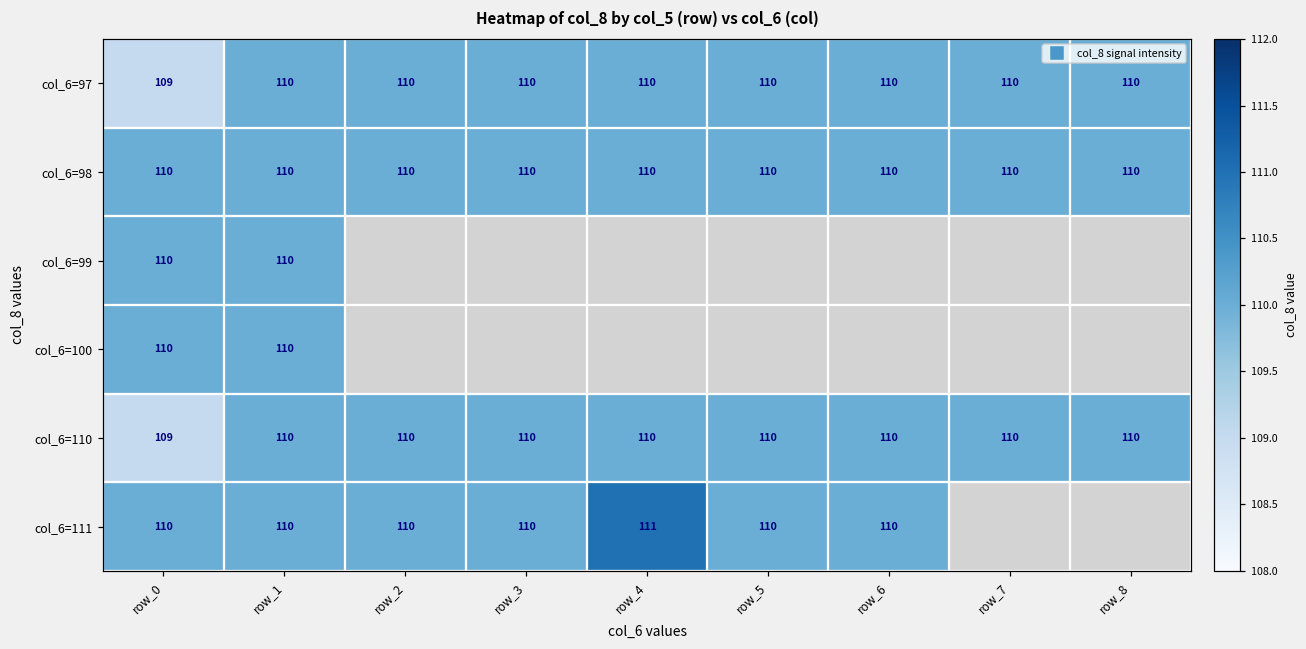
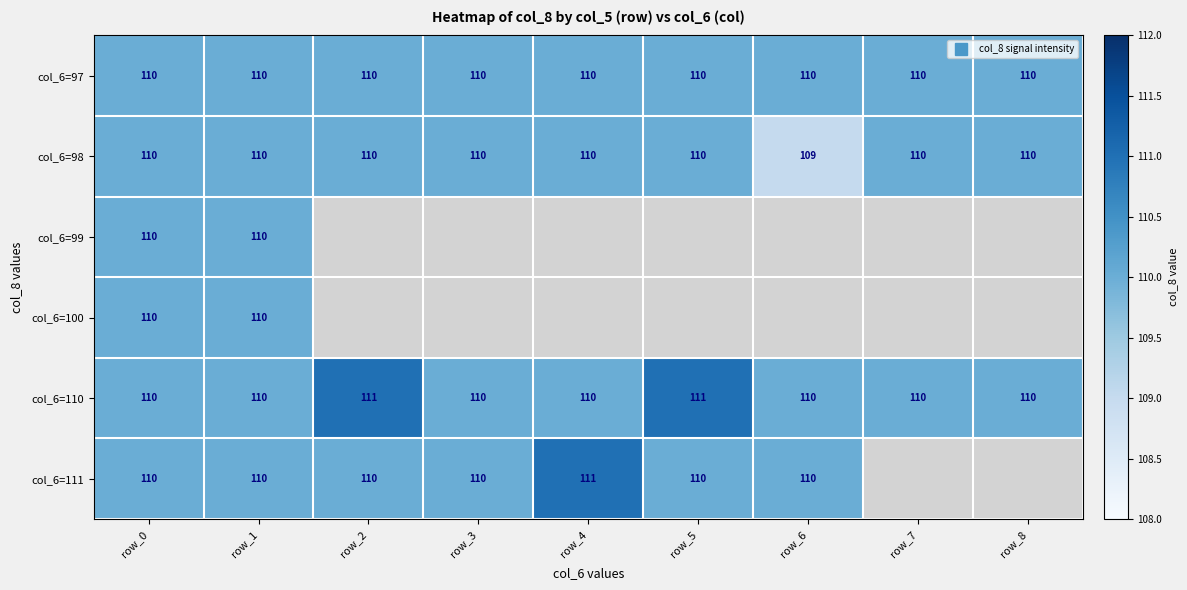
col_6=97, row_0: 109 -> 110
col_6=98, row_6: 110 -> 109
col_6=110, row_0: 109 -> 110
col_6=110, row_2: 110 -> 111
col_6=110, row_5: 110 -> 111
